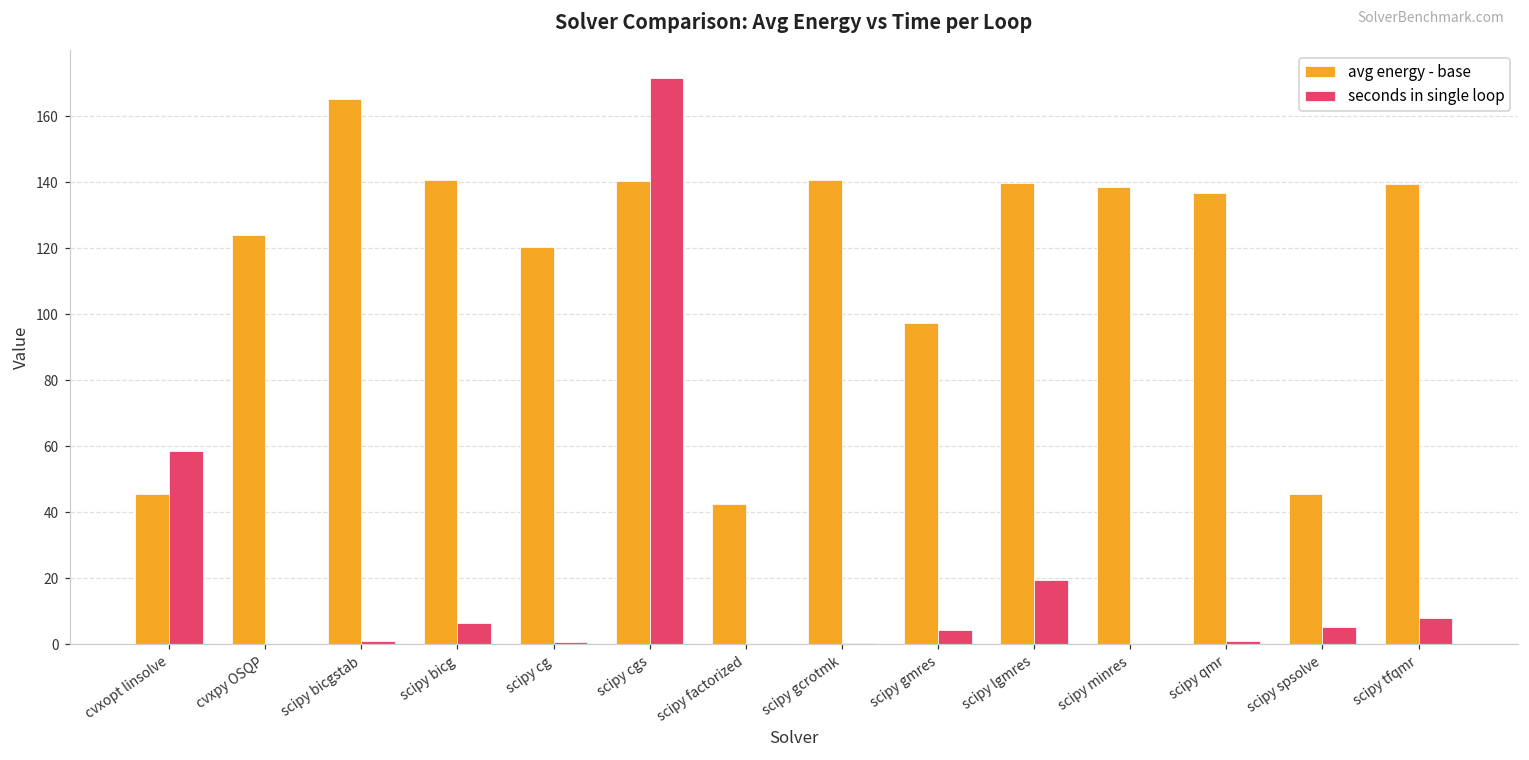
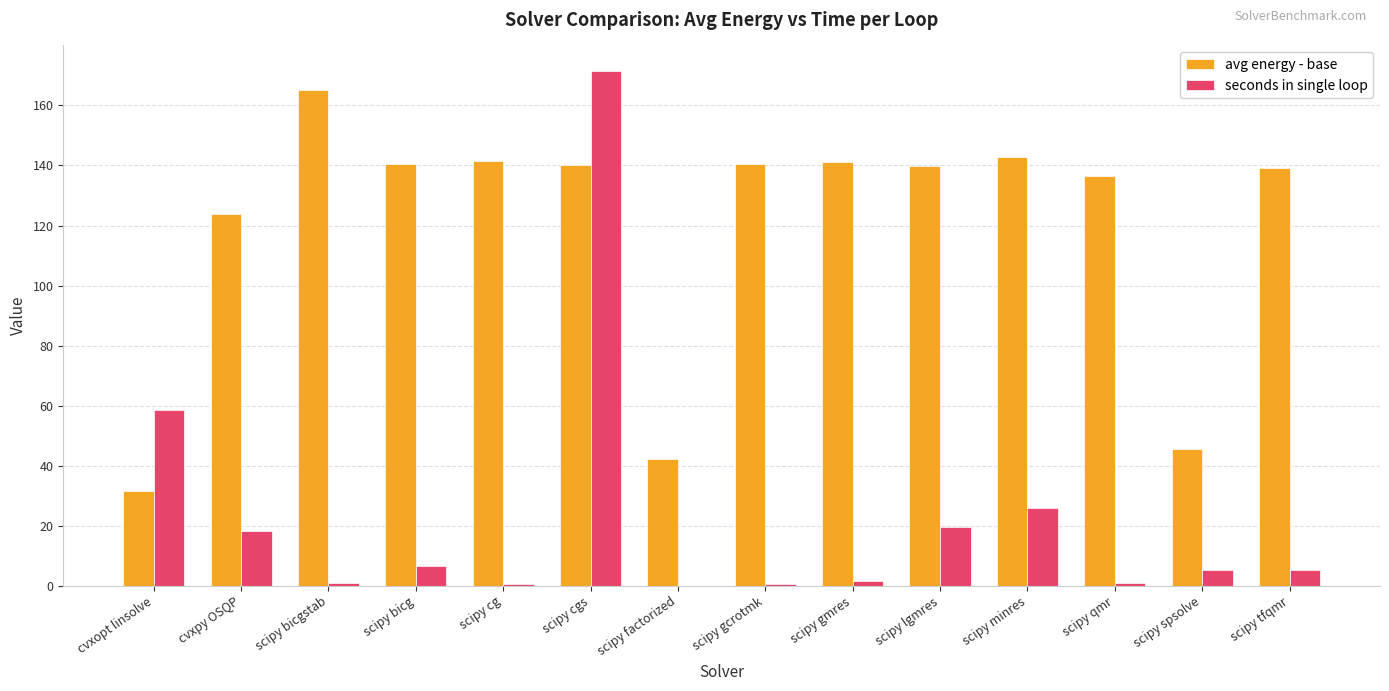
avg energy - base, cvxopt linsolve: 45 -> 32
seconds in single loop, cvxpy OSQP: 0 -> 18
avg energy - base, scipy cg: 120 -> 142
avg energy - base, scipy gmres: 97 -> 141
seconds in single loop, scipy gmres: 4 -> 1
avg energy - base, scipy minres: 138 -> 143
seconds in single loop, scipy minres: 0 -> 26
seconds in single loop, scipy tfqmr: 8 -> 5
